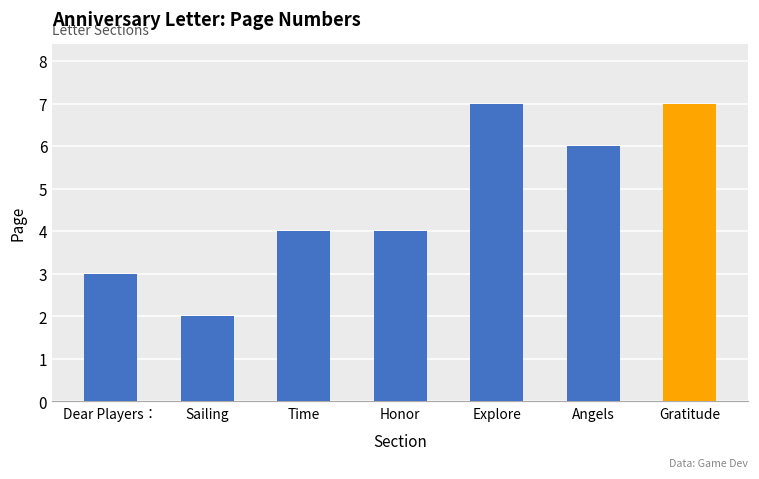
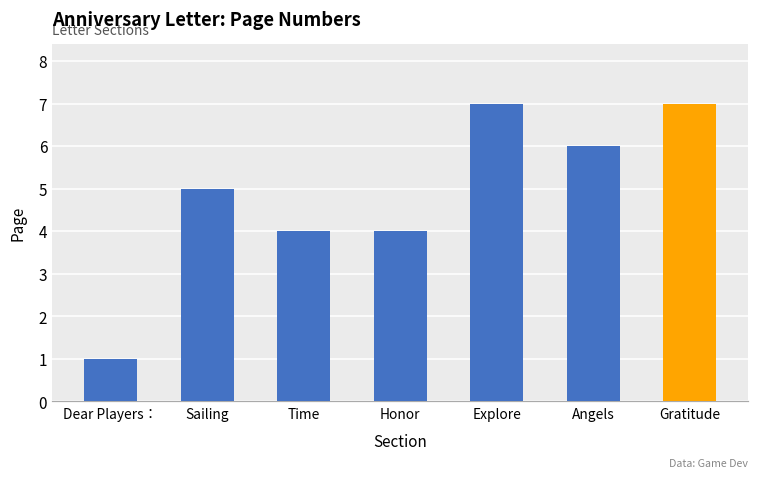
Dear Players：: 3 -> 1
Sailing: 2 -> 5
